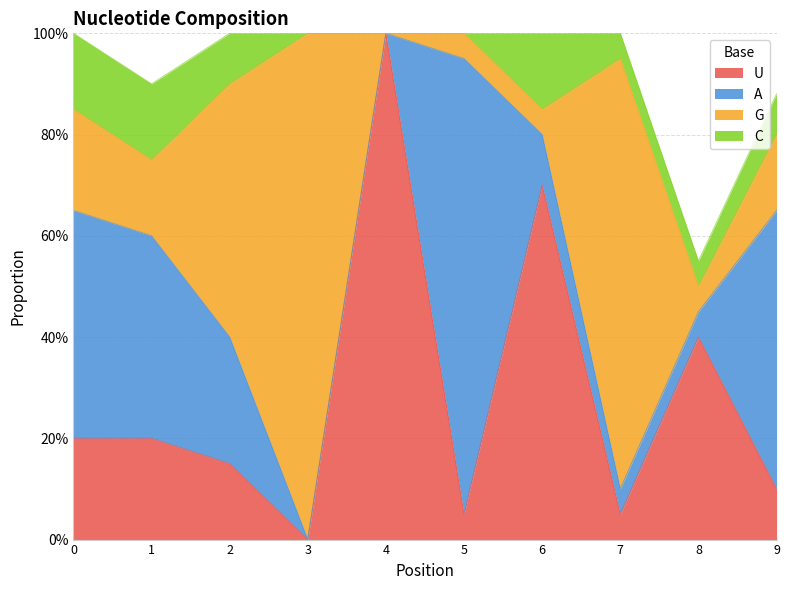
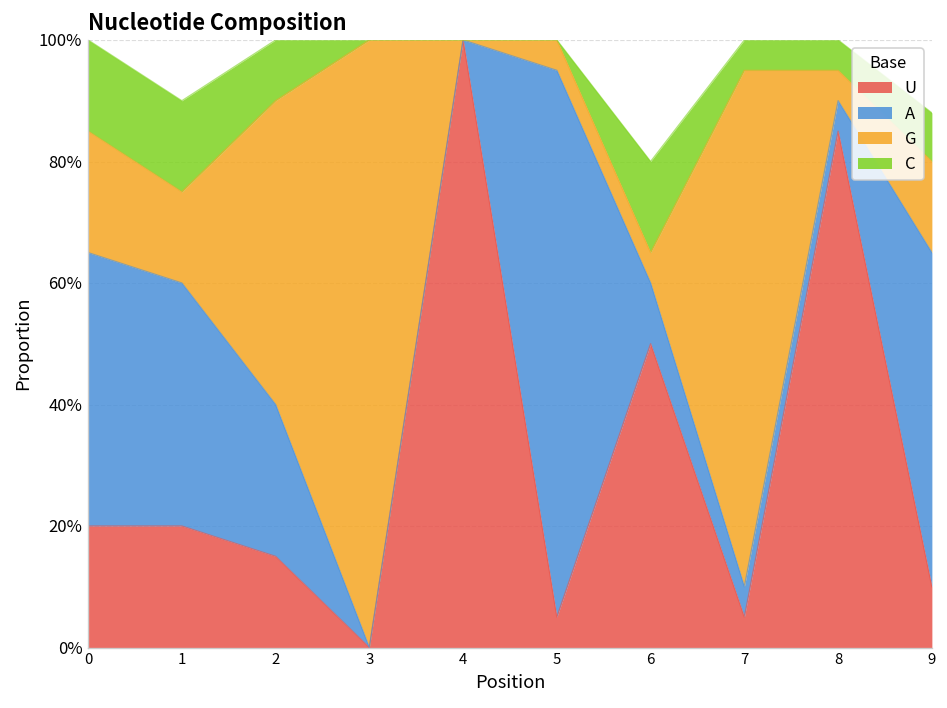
U, 6: 70% -> 50%
U, 8: 40% -> 85%
